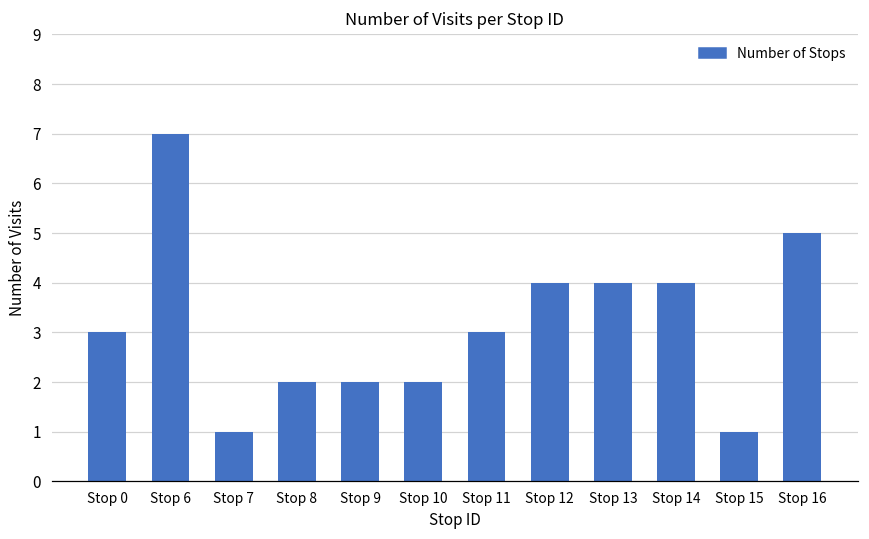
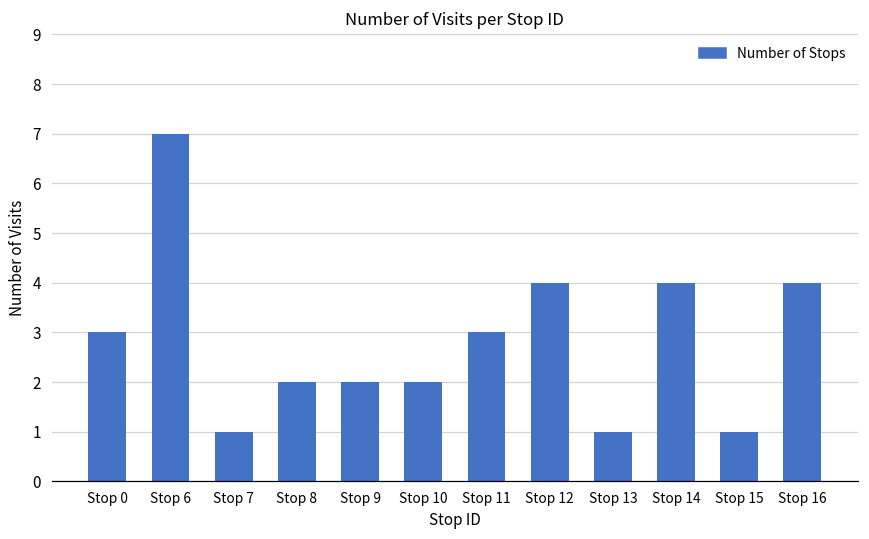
Stop 13: 4 -> 1
Stop 16: 5 -> 4
